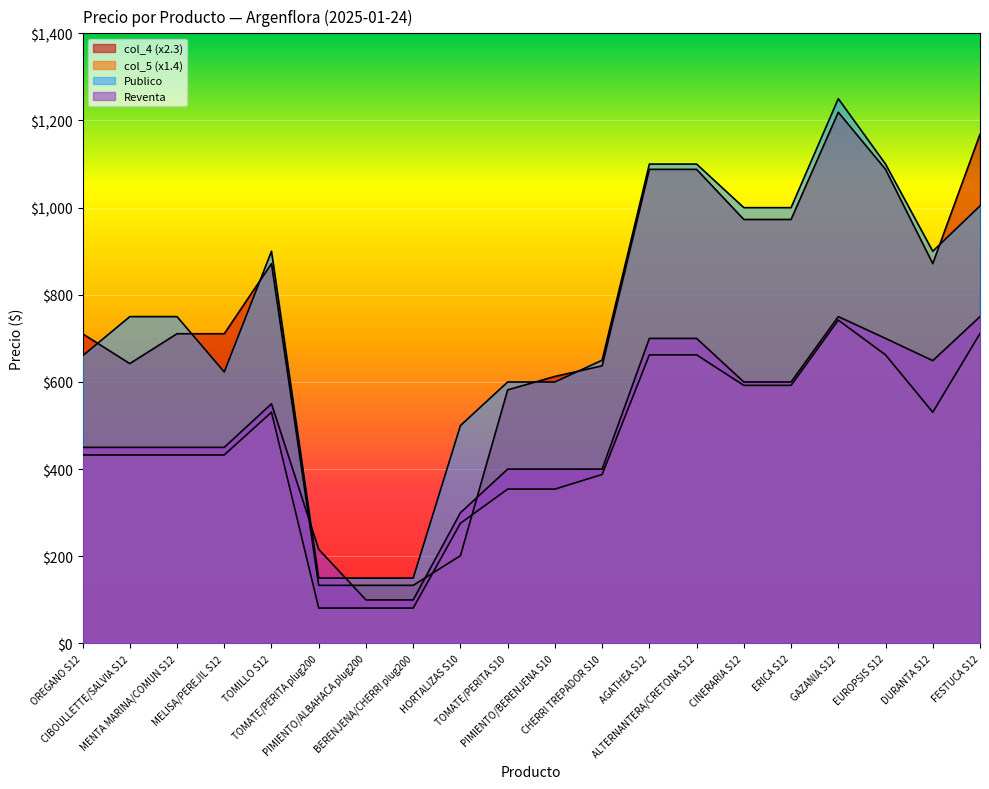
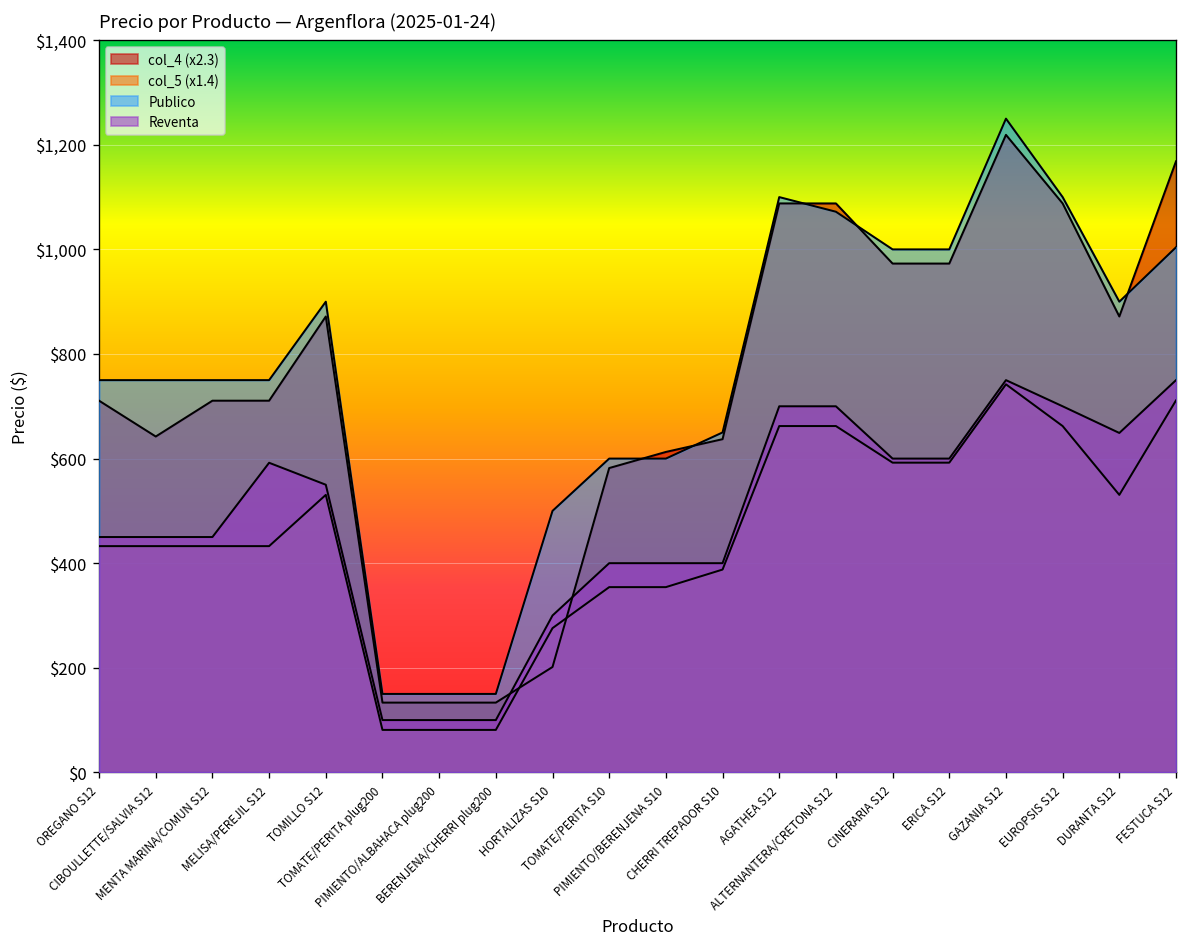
Publico, OREGANO S12: $660 -> $750
Publico, MELISA/PEREJIL S12: $620 -> $750
Reventa, MELISA/PEREJIL S12: $450 -> $590
Reventa, TOMATE/PERITA plug200: $220 -> $100
Publico, ALTERNANTERA/CRETONA S12: $1,100 -> $1,070
